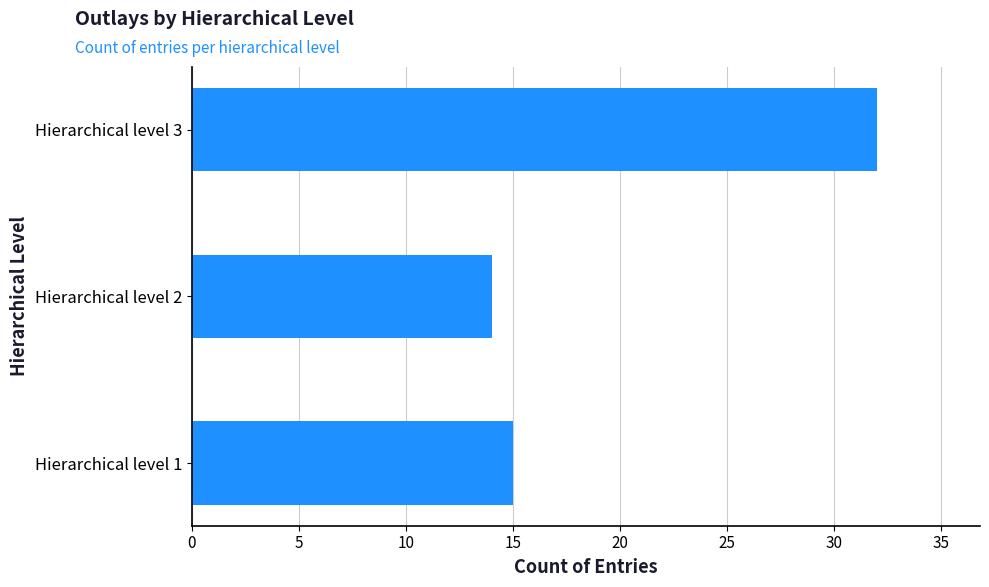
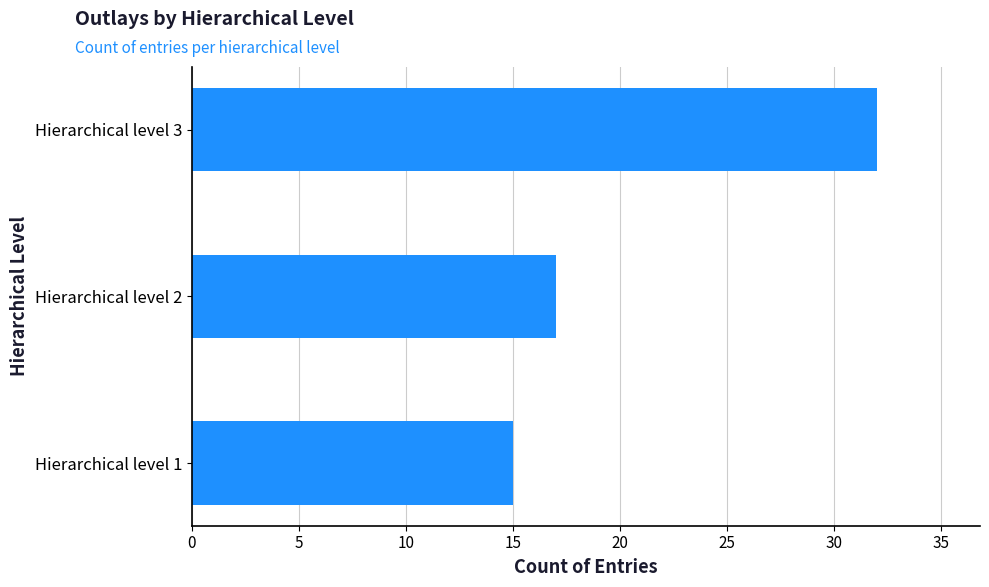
Hierarchical level 2: 14 -> 17
